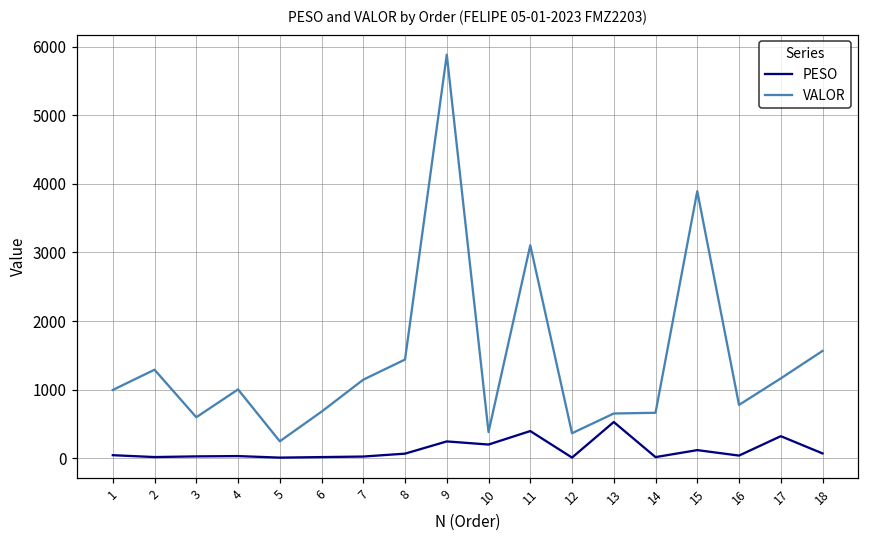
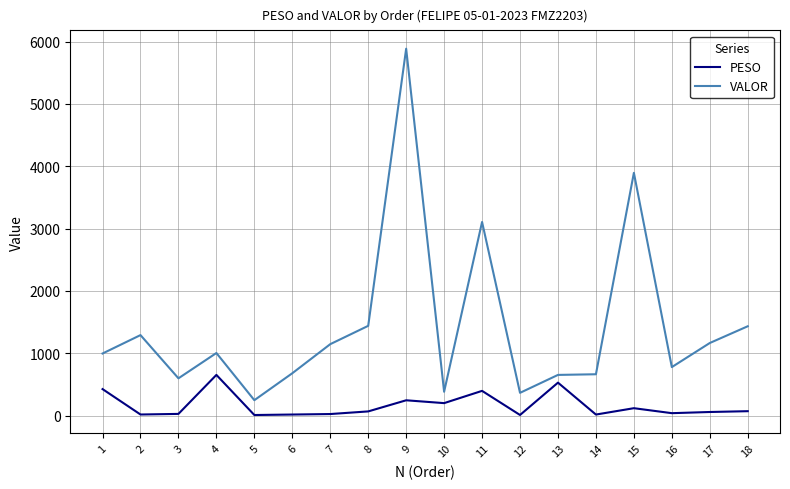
PESO, 1: 0 -> 400
PESO, 4: 0 -> 700
PESO, 17: 300 -> 100
VALOR, 18: 1600 -> 1400
